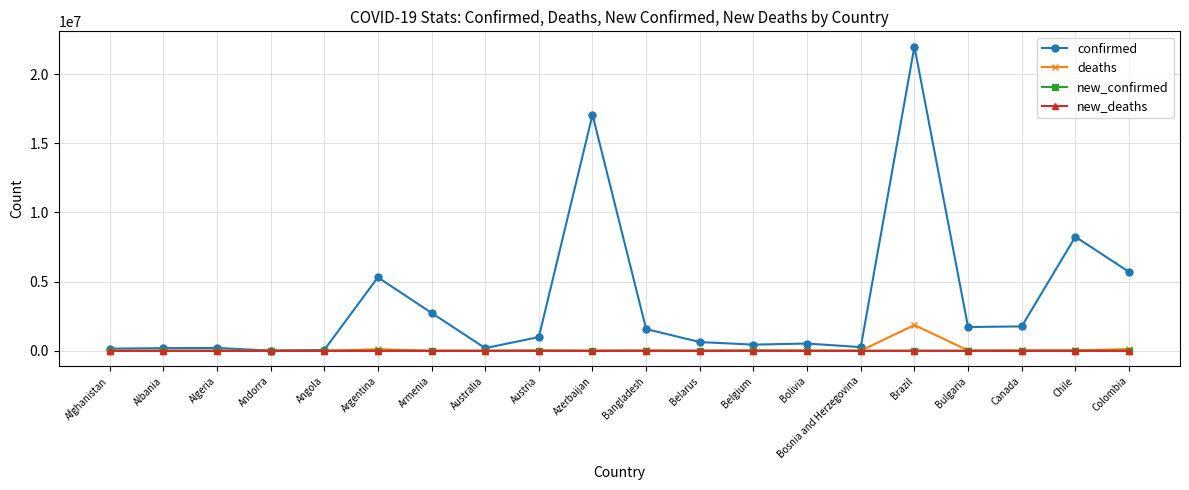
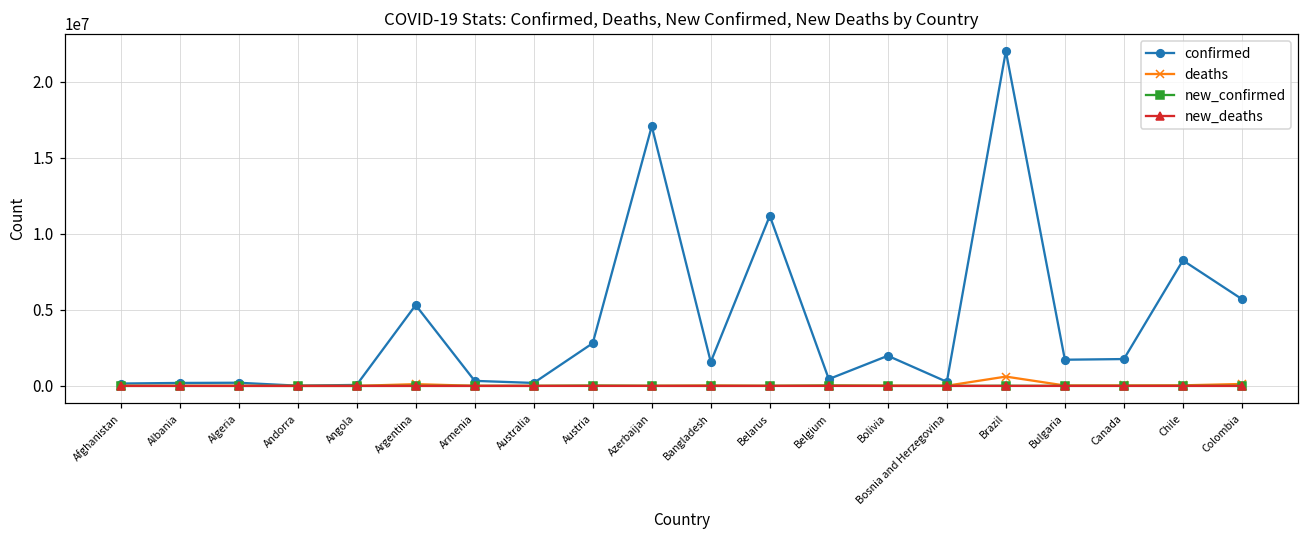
confirmed, Armenia: 2700000 -> 300000
confirmed, Austria: 1000000 -> 2800000
confirmed, Belarus: 600000 -> 11200000
confirmed, Bolivia: 500000 -> 2000000
deaths, Brazil: 1900000 -> 600000
